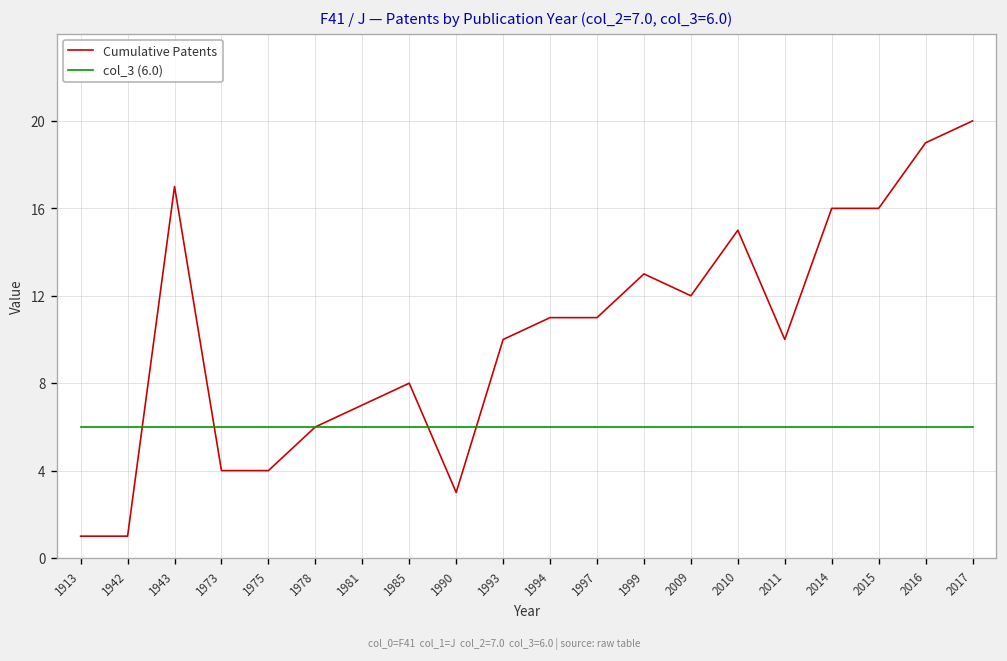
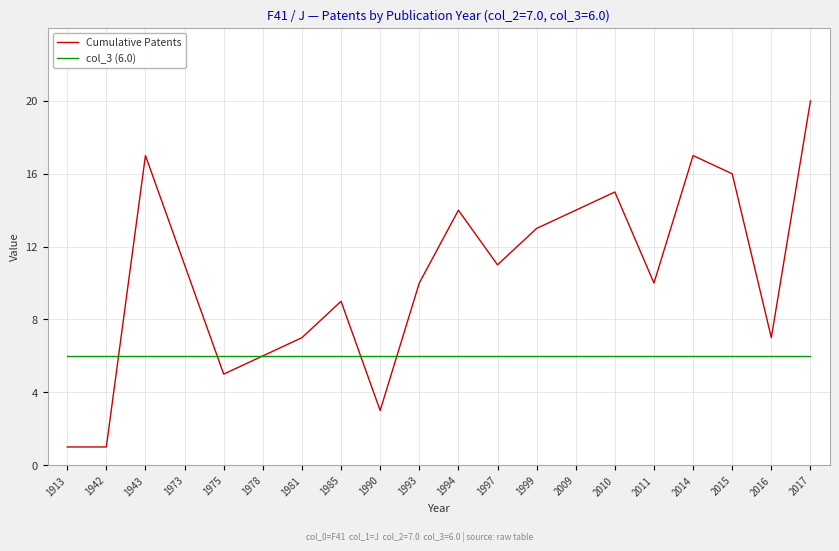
Cumulative Patents, 1973: 4 -> 11
Cumulative Patents, 1975: 4 -> 5
Cumulative Patents, 1985: 8 -> 9
Cumulative Patents, 1994: 11 -> 14
Cumulative Patents, 2009: 12 -> 14
Cumulative Patents, 2014: 16 -> 17
Cumulative Patents, 2016: 19 -> 7
